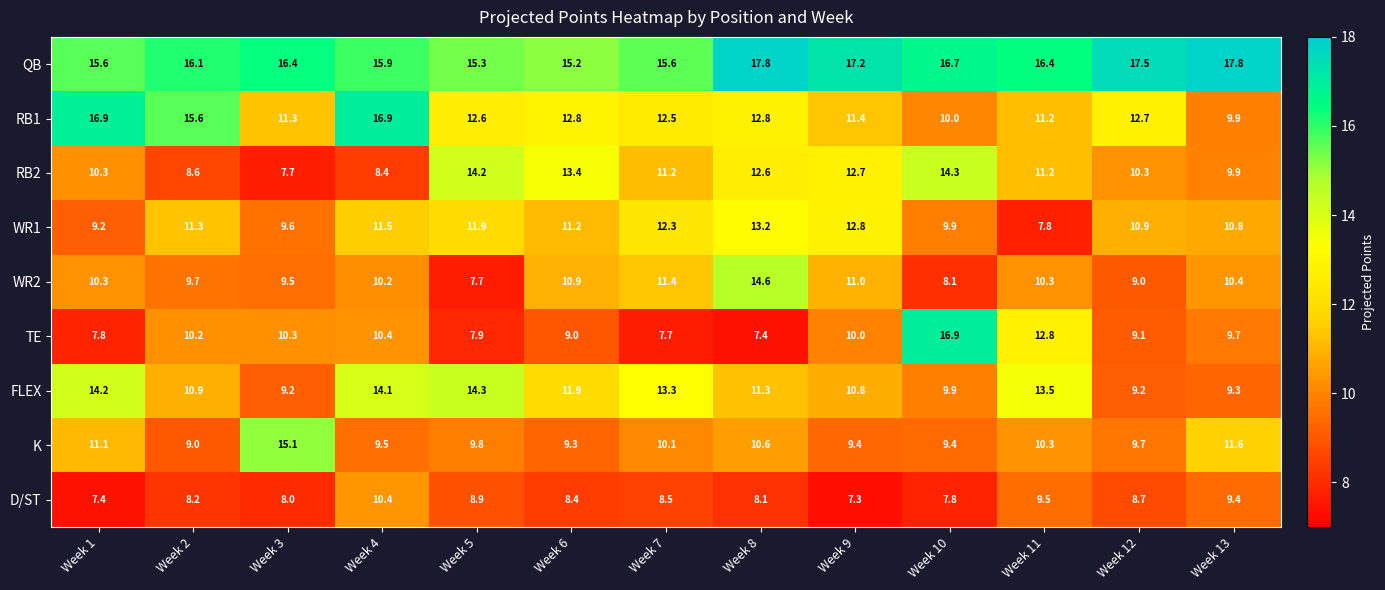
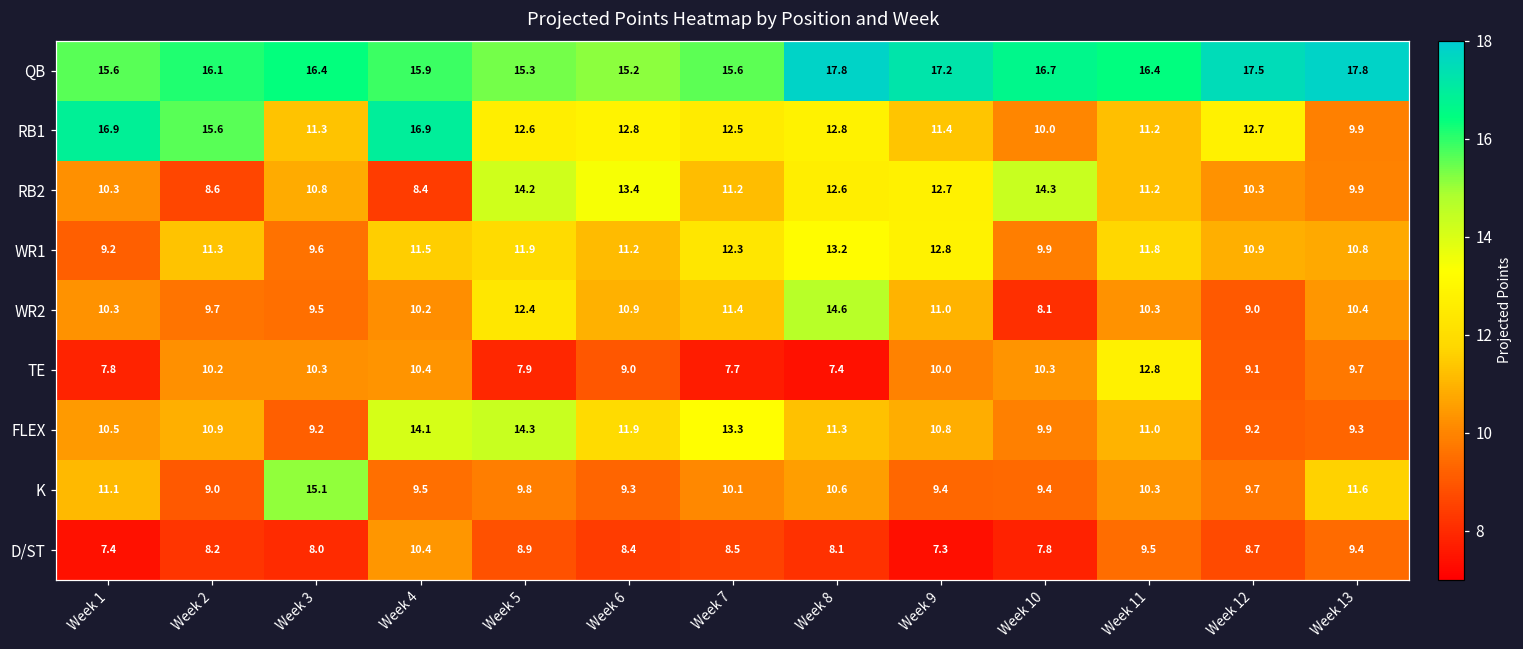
RB2, Week 3: 7.7 -> 10.8
WR1, Week 11: 7.8 -> 11.8
WR2, Week 5: 7.7 -> 12.4
TE, Week 10: 16.9 -> 10.3
FLEX, Week 1: 14.2 -> 10.5
FLEX, Week 11: 13.5 -> 11.0
